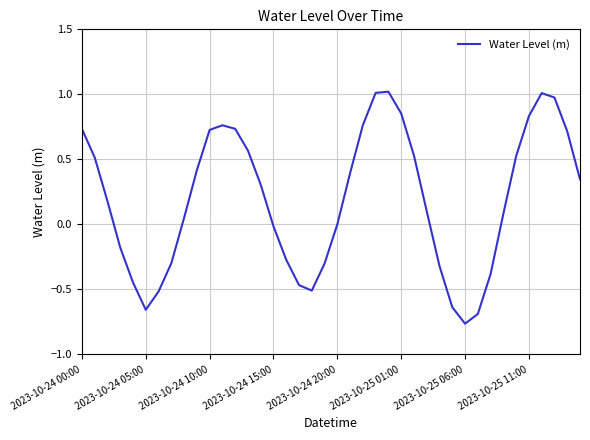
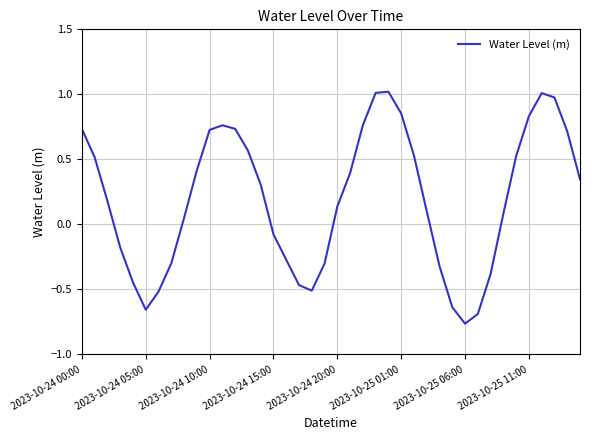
2023-10-24 15:00: -0.01 -> -0.08
2023-10-24 20:00: 0.00 -> 0.14
